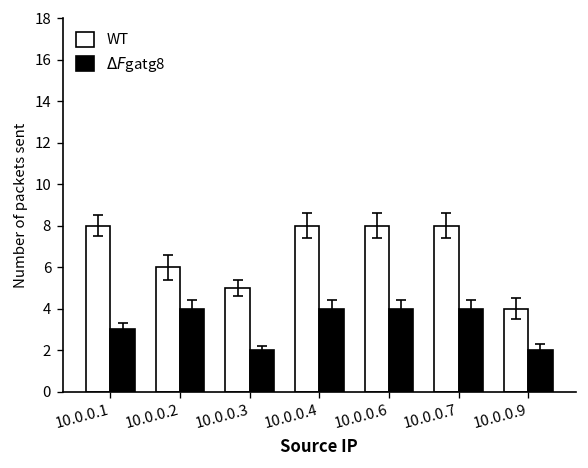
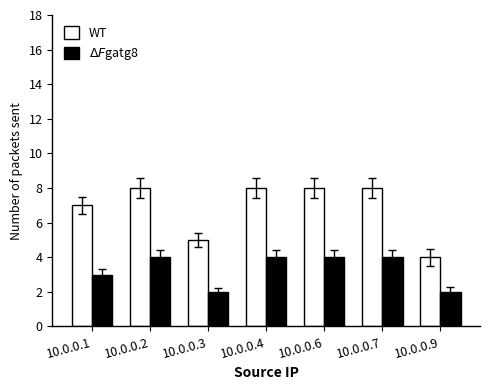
WT, 10.0.0.1: 8 -> 7
WT, 10.0.0.2: 6 -> 8
